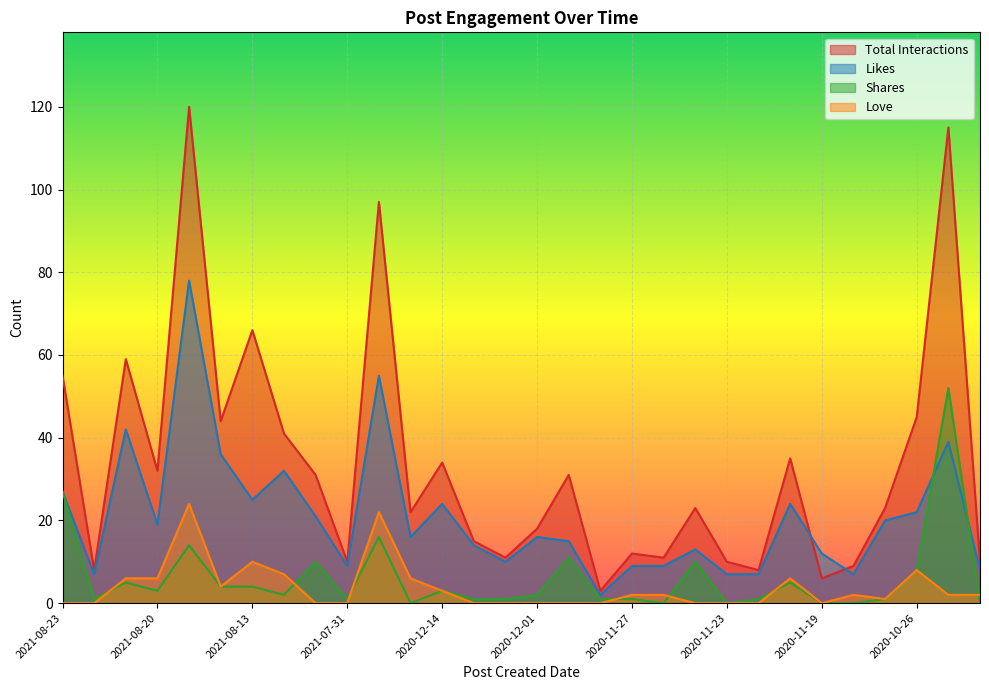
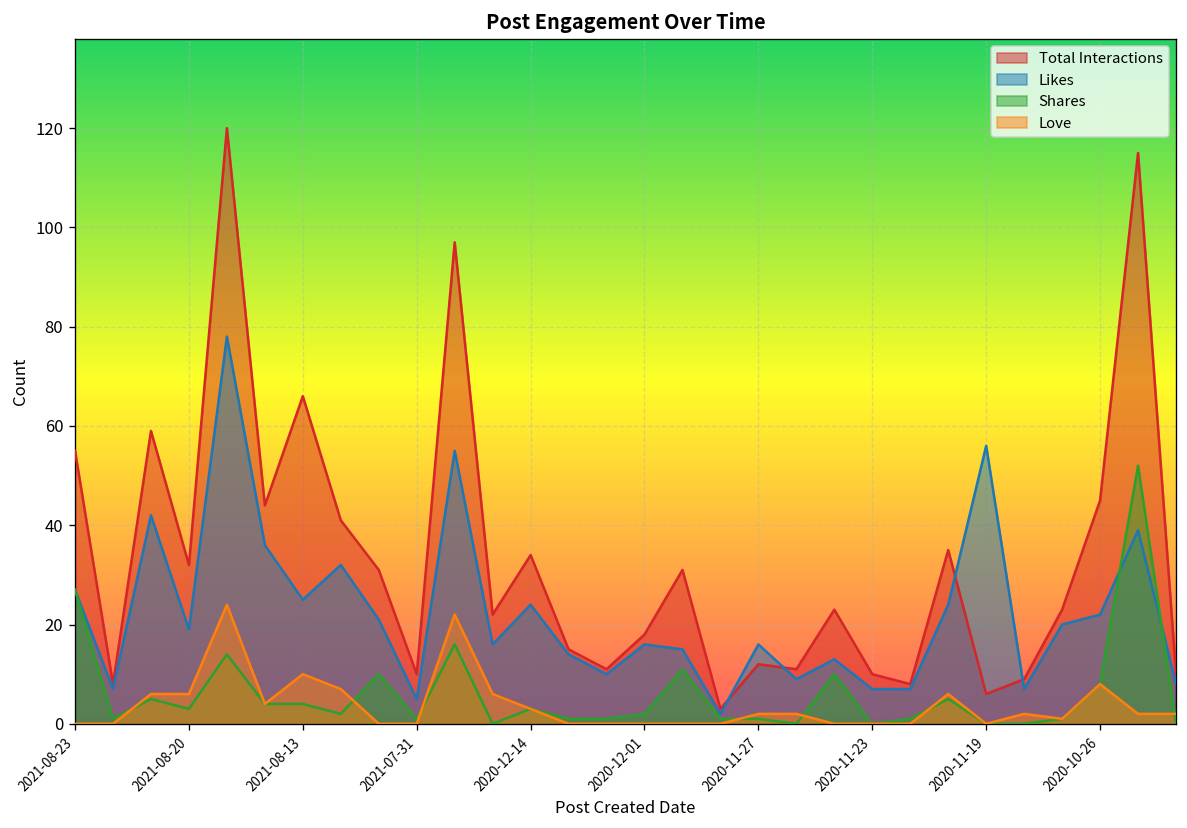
Likes, 2021-07-31: 9 -> 5
Likes, 2020-11-27: 9 -> 16
Likes, 2020-11-19: 12 -> 56
